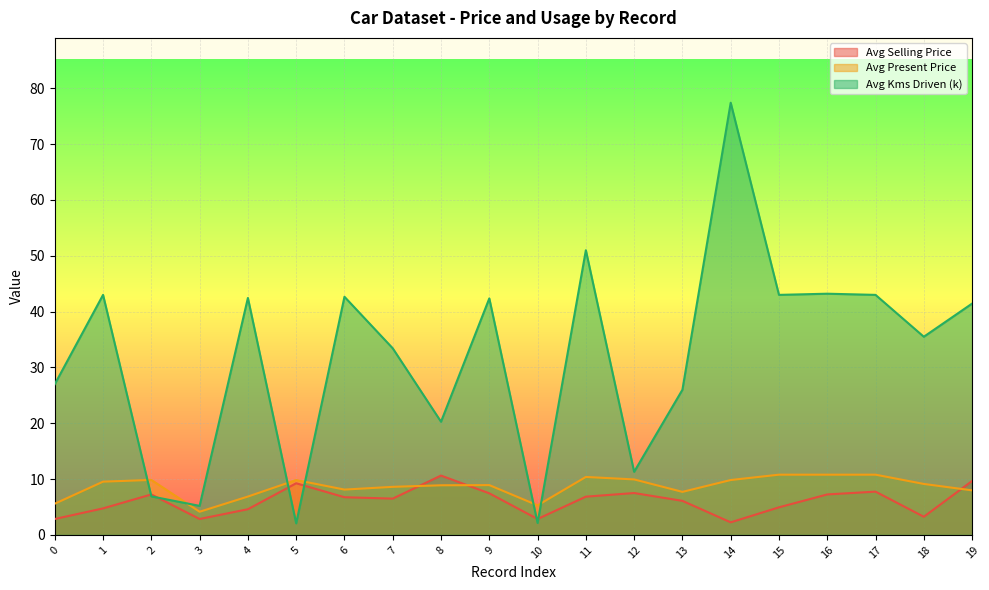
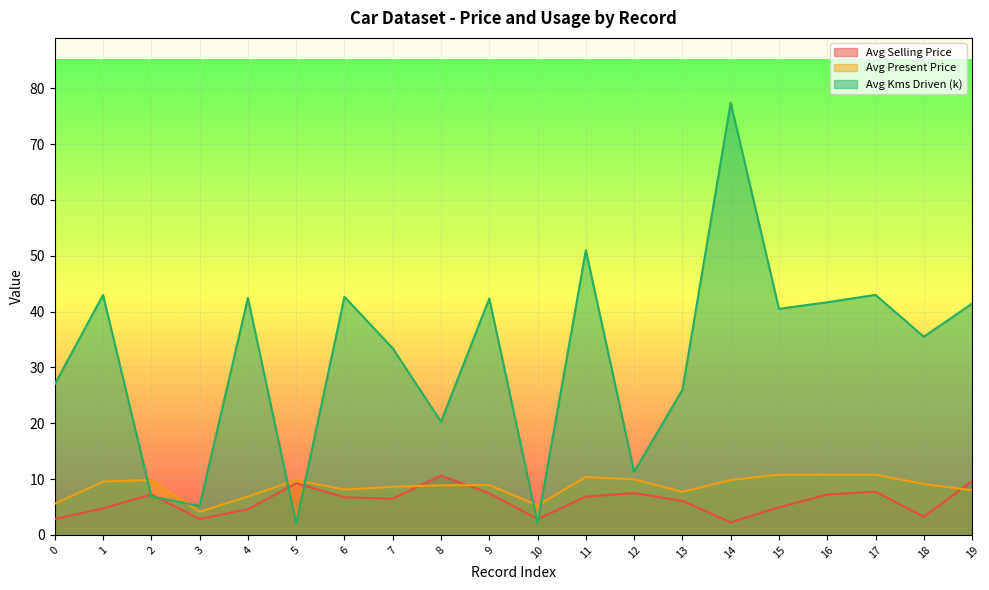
Avg Kms Driven (k), 15: 43 -> 41
Avg Kms Driven (k), 16: 43 -> 42
